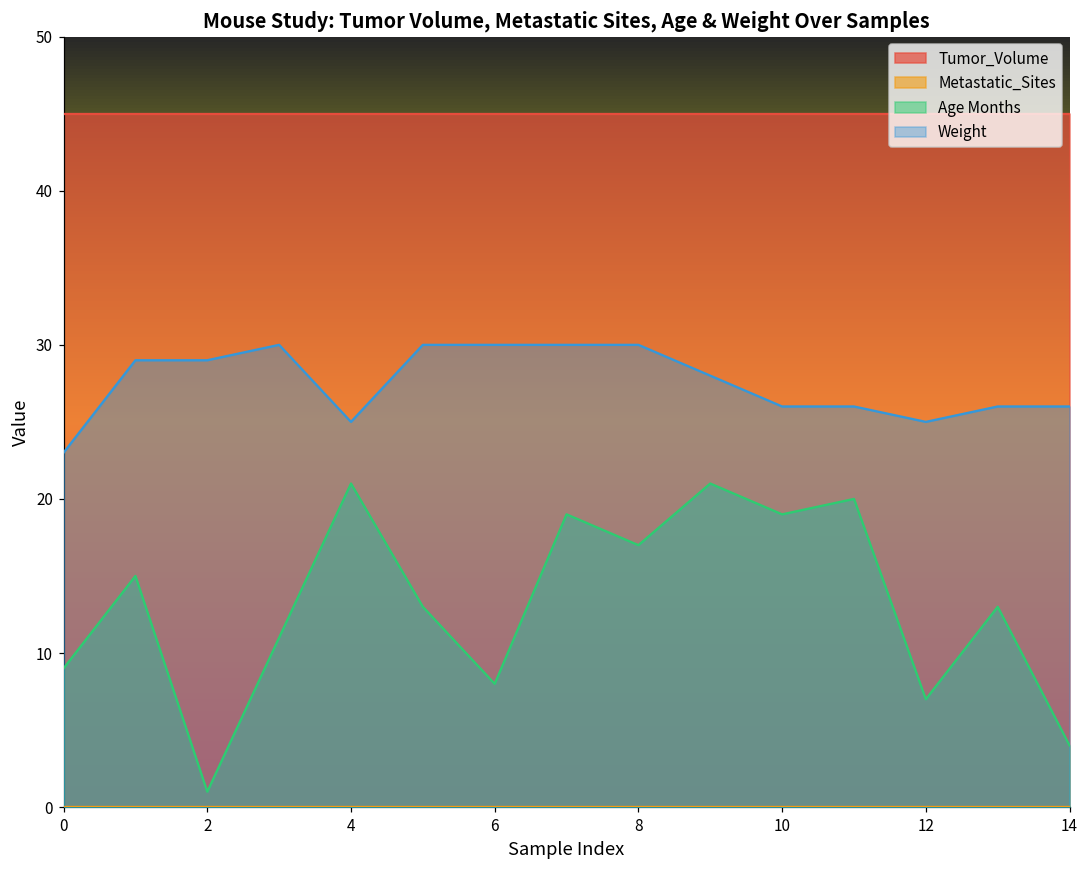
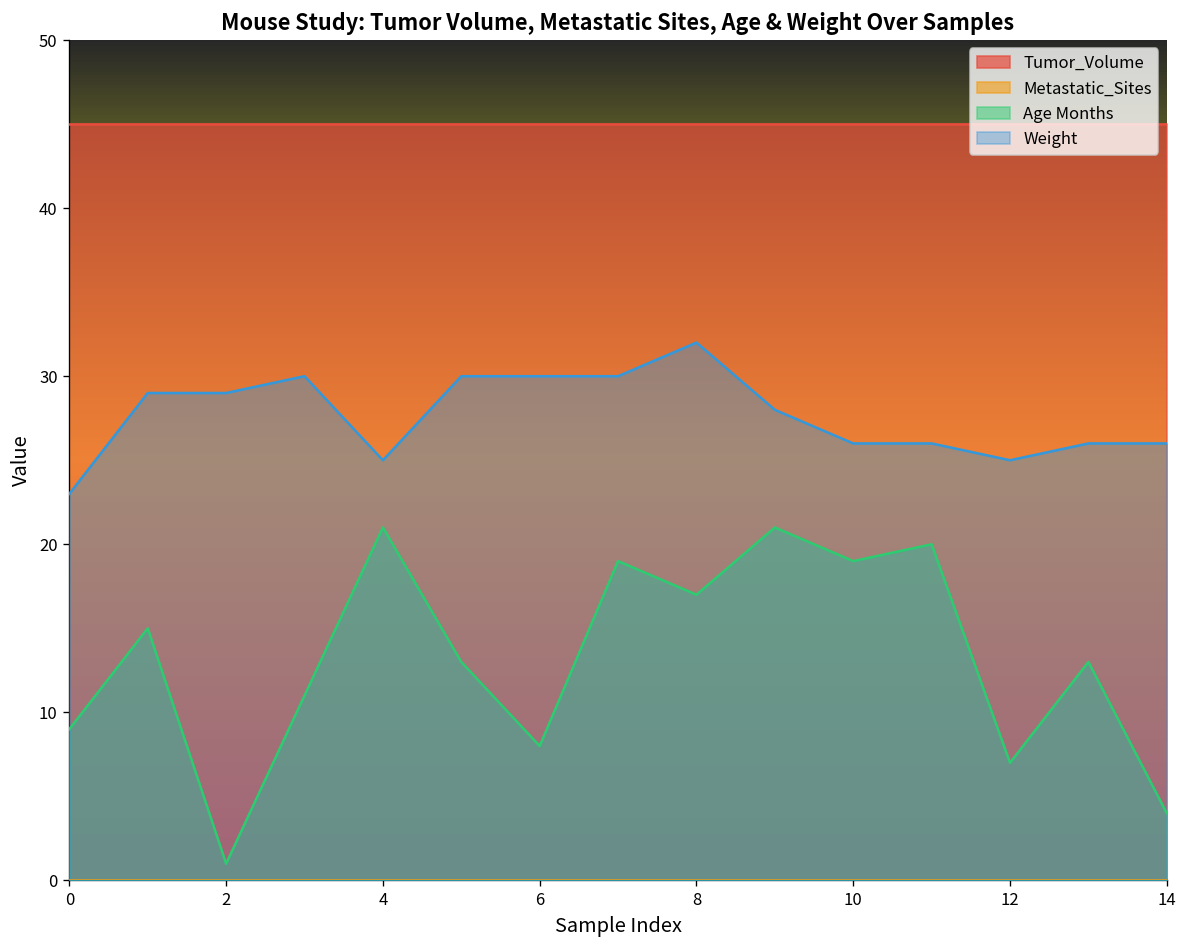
Weight, 8: 30 -> 32
